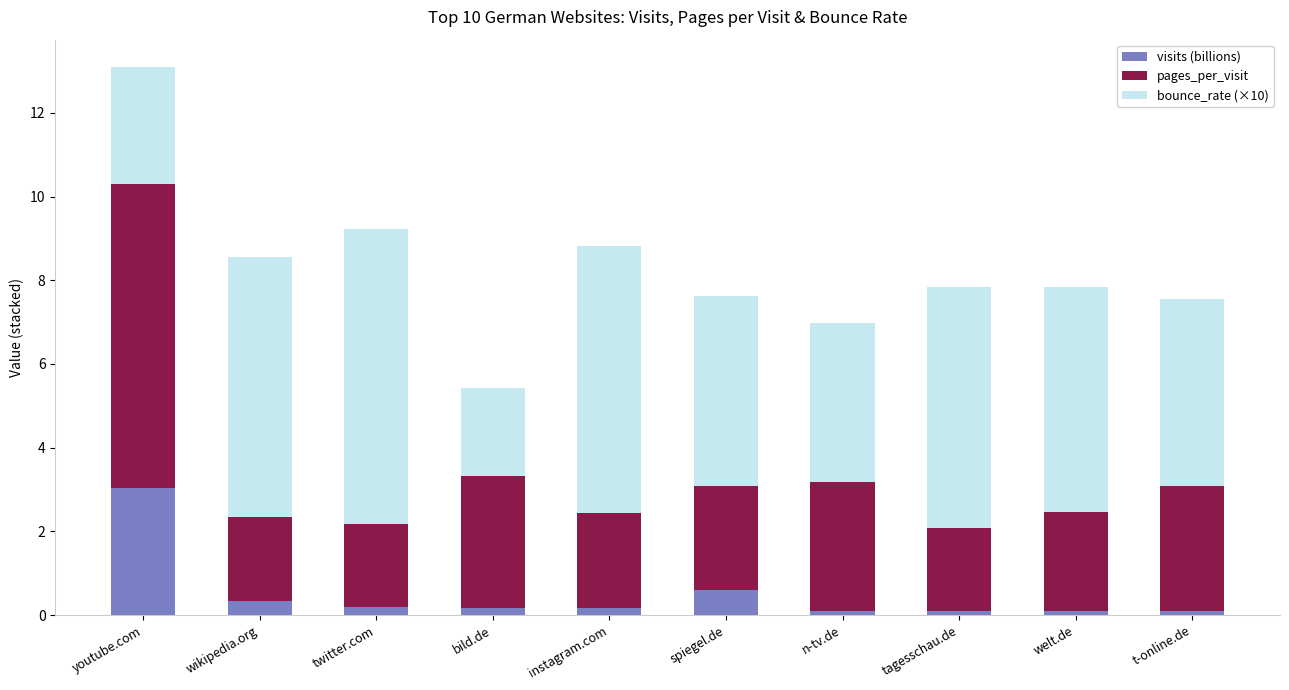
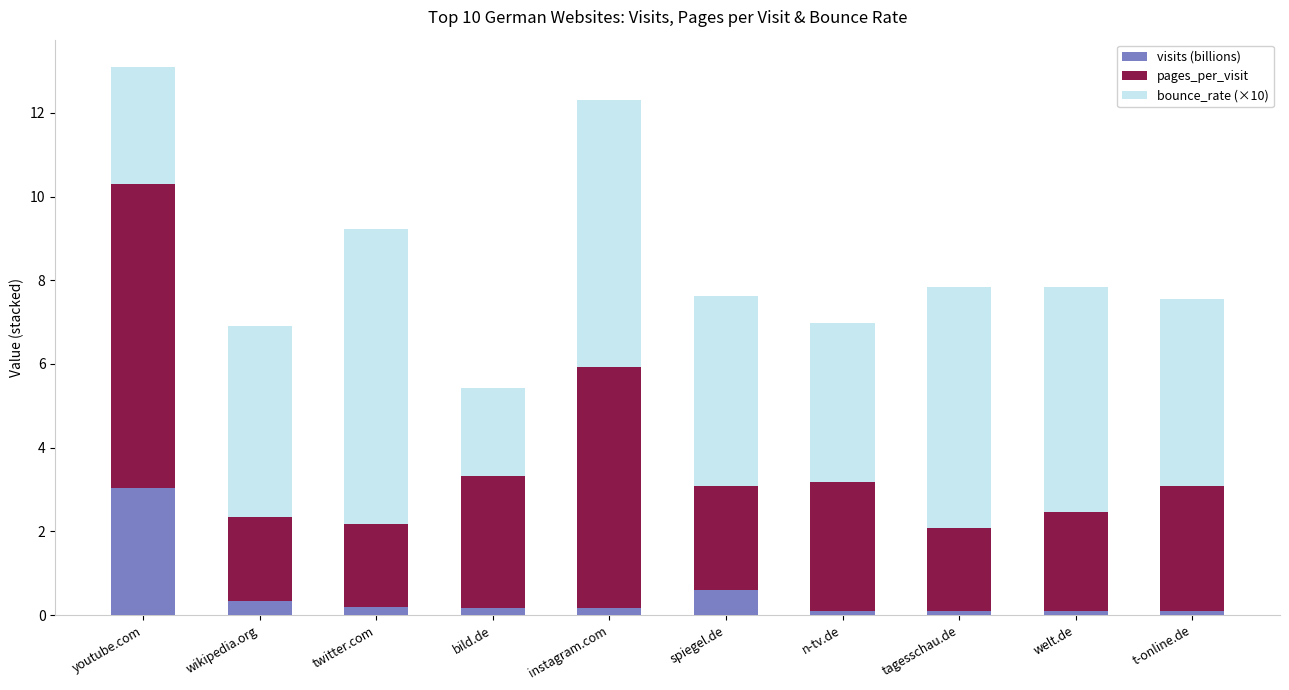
bounce_rate (×10), wikipedia.org: 6.2 -> 4.6
pages_per_visit, instagram.com: 2.3 -> 5.8
